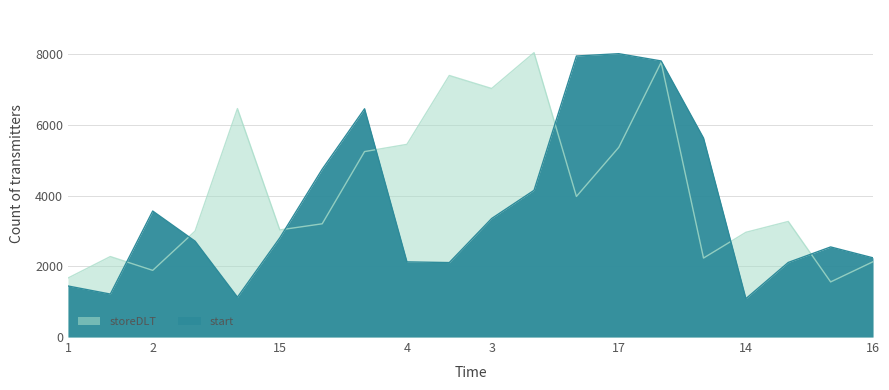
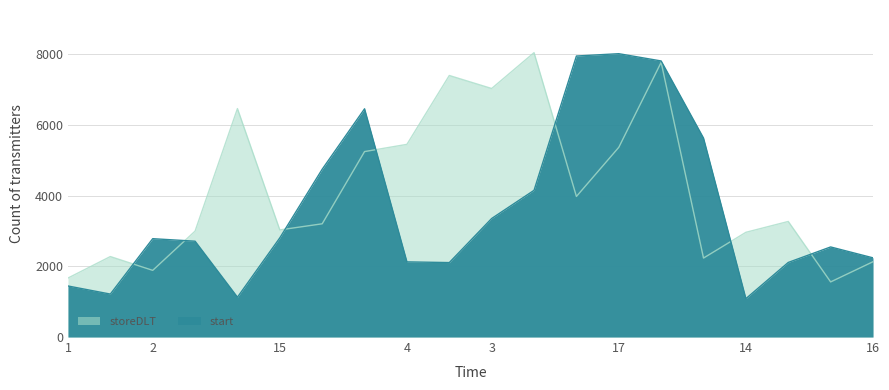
start, 2: 3600 -> 2800
